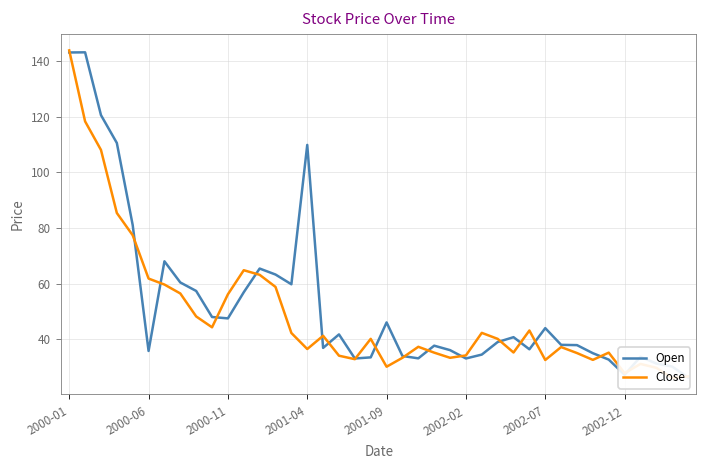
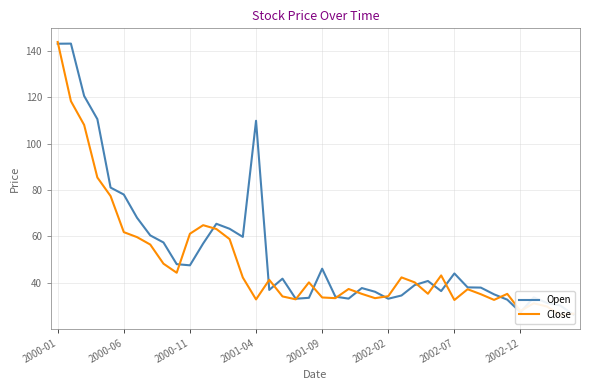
Open, 2000-06: 36 -> 78
Close, 2000-11: 56 -> 61
Close, 2001-04: 37 -> 33
Close, 2001-09: 30 -> 34
